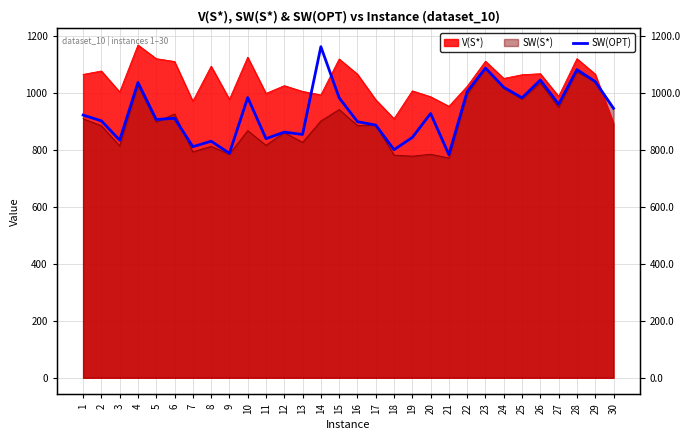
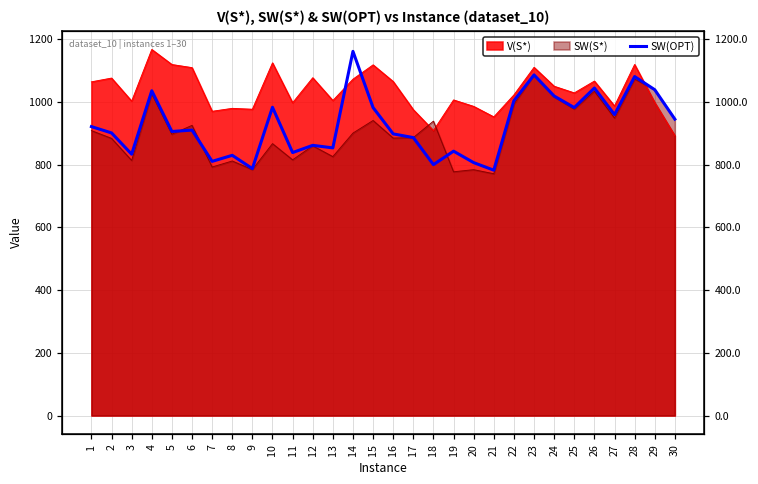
V(S*), 8: 1090 -> 980
V(S*), 12: 1020 -> 1080
V(S*), 14: 990 -> 1070
SW(S*), 18: 780 -> 940
SW(OPT), 20: 930 -> 810
V(S*), 25: 1060 -> 1030
V(S*), 29: 1060 -> 1000
